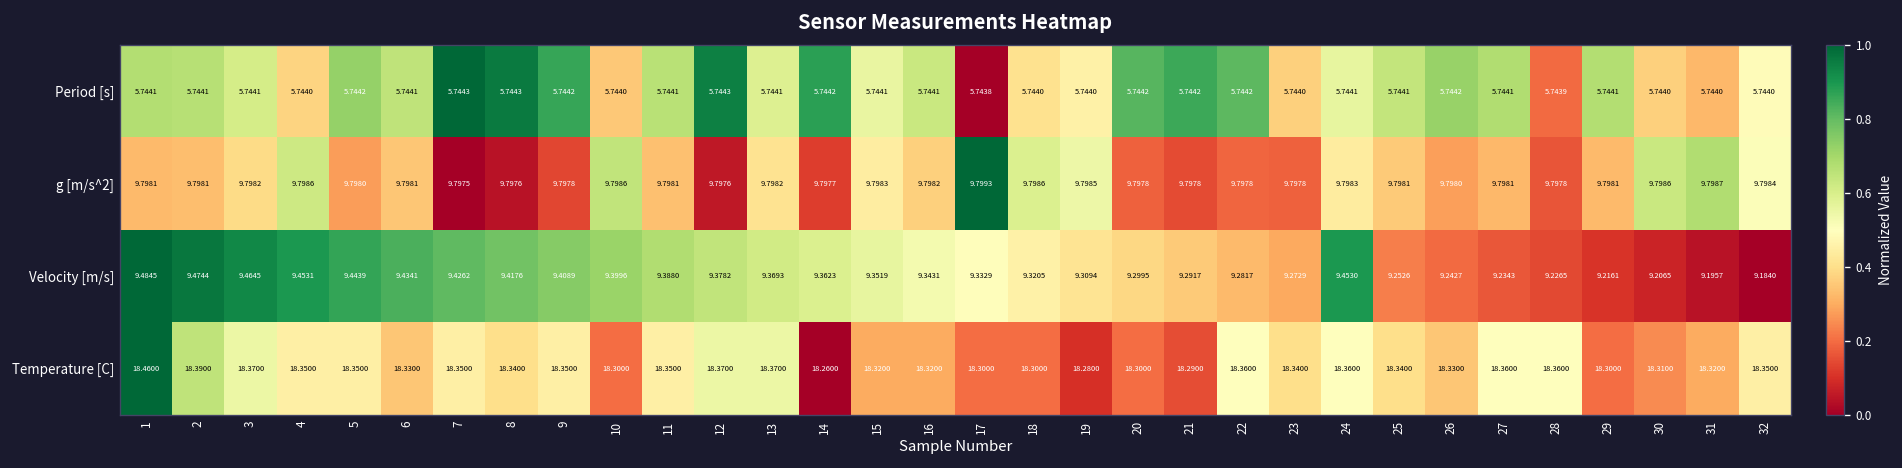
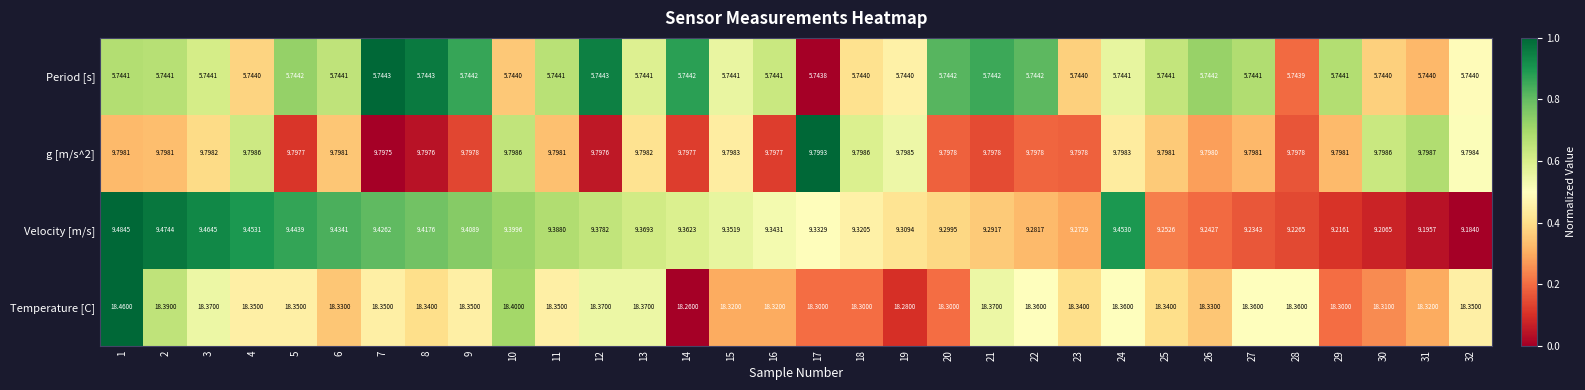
g [m/s^2], 5: 9.7980 -> 9.7977
g [m/s^2], 16: 9.7982 -> 9.7977
Temperature [C], 10: 18.3000 -> 18.4000
Temperature [C], 21: 18.2900 -> 18.3700
